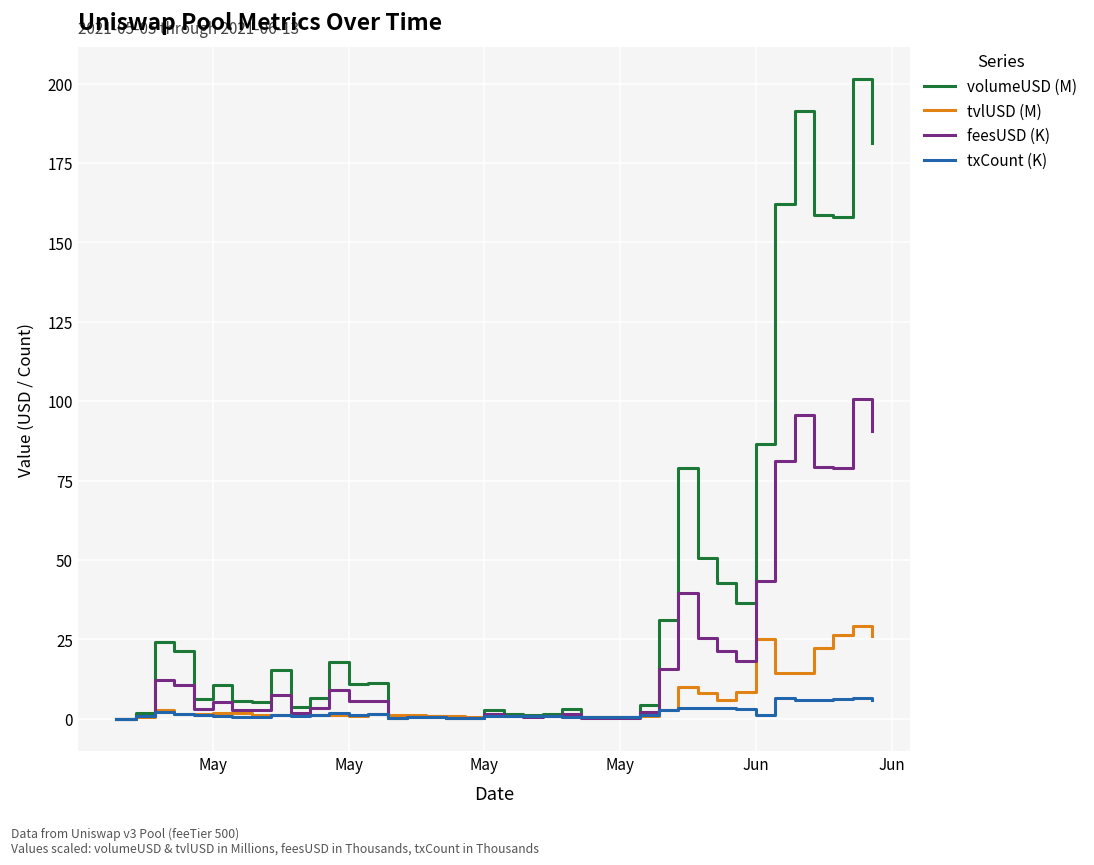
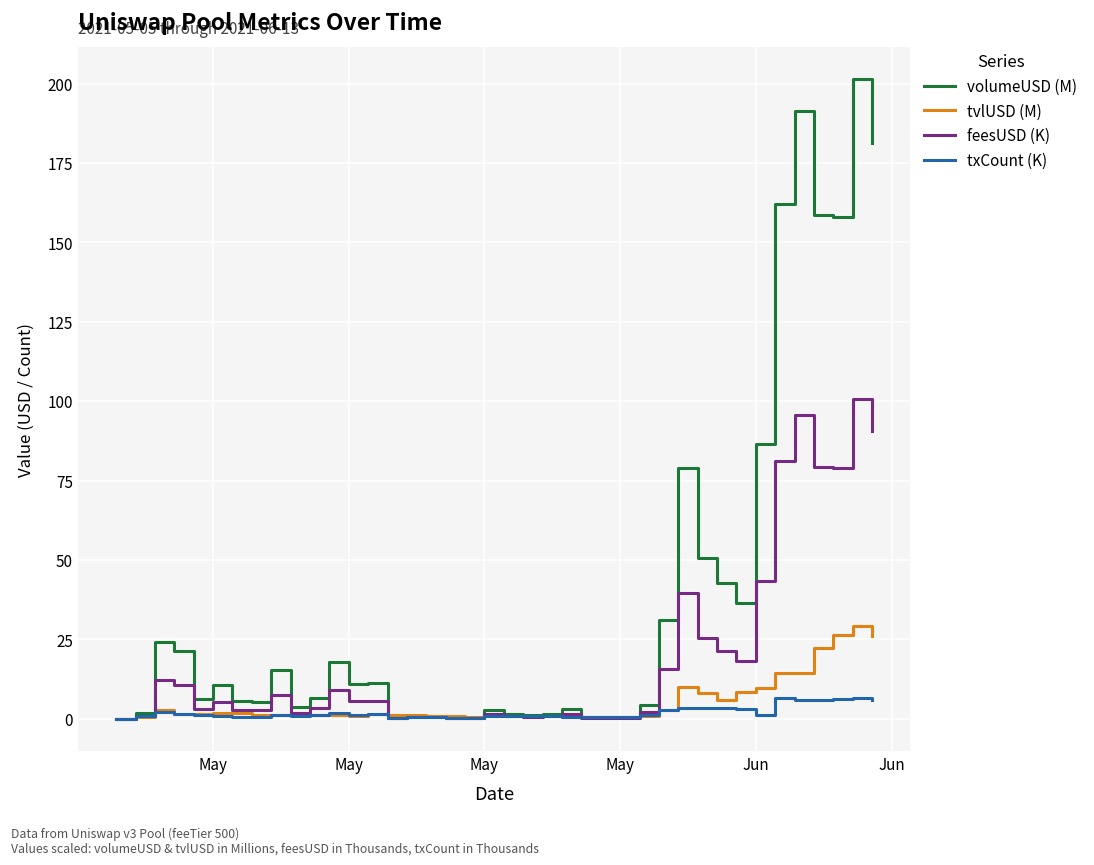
tvlUSD (M), Jun: 25 -> 10
